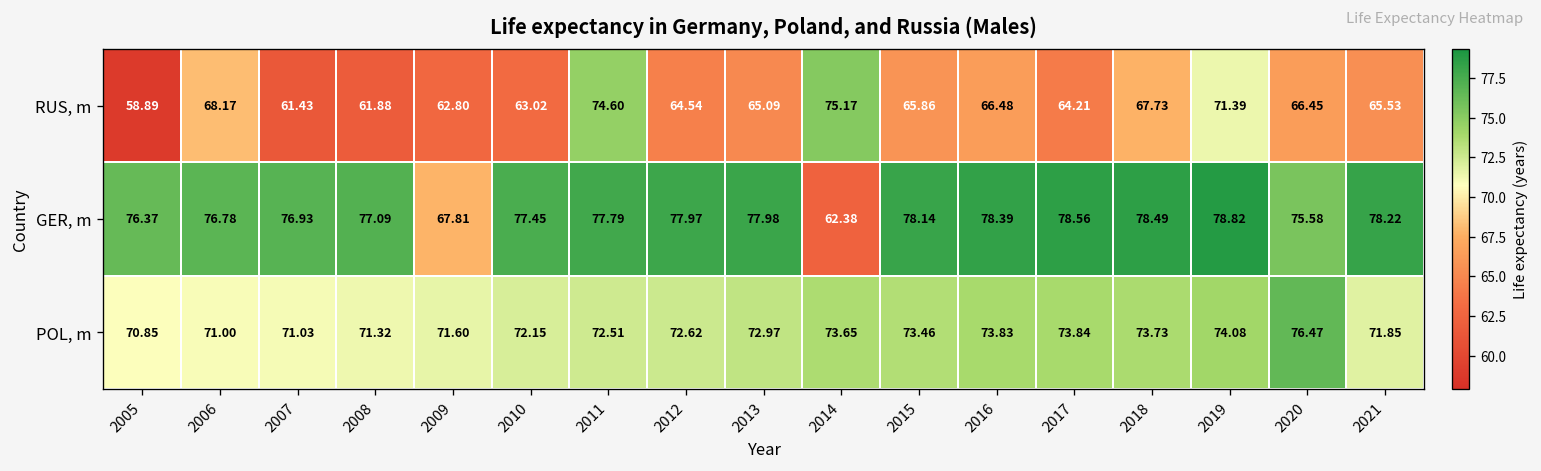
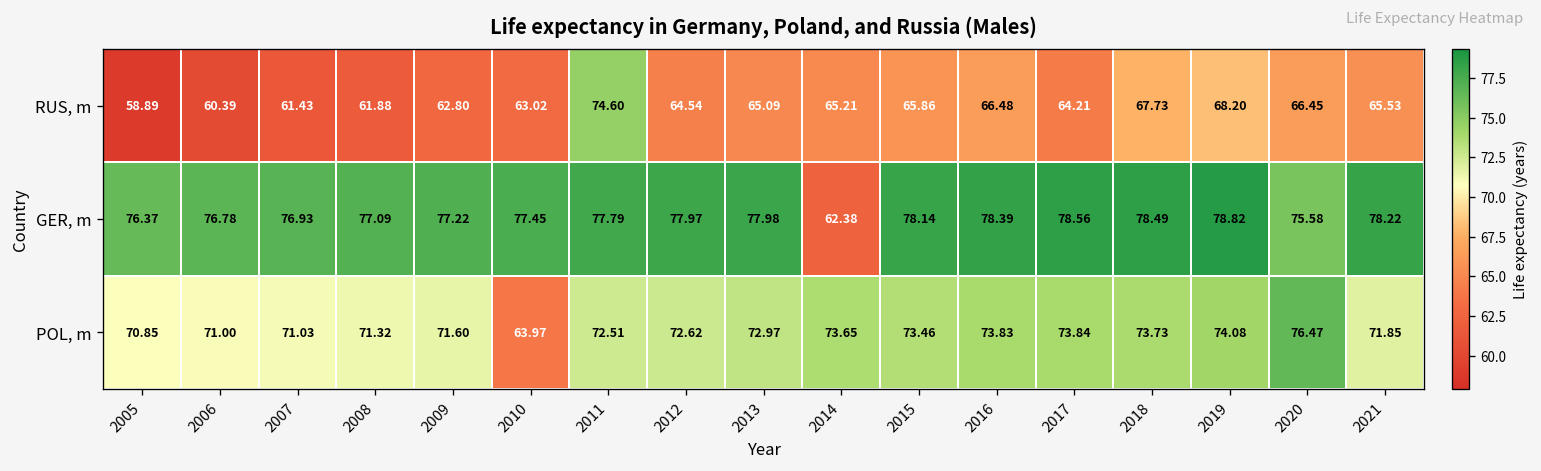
RUS, m, 2006: 68.17 -> 60.39
RUS, m, 2014: 75.17 -> 65.21
RUS, m, 2019: 71.39 -> 68.20
GER, m, 2009: 67.81 -> 77.22
POL, m, 2010: 72.15 -> 63.97
